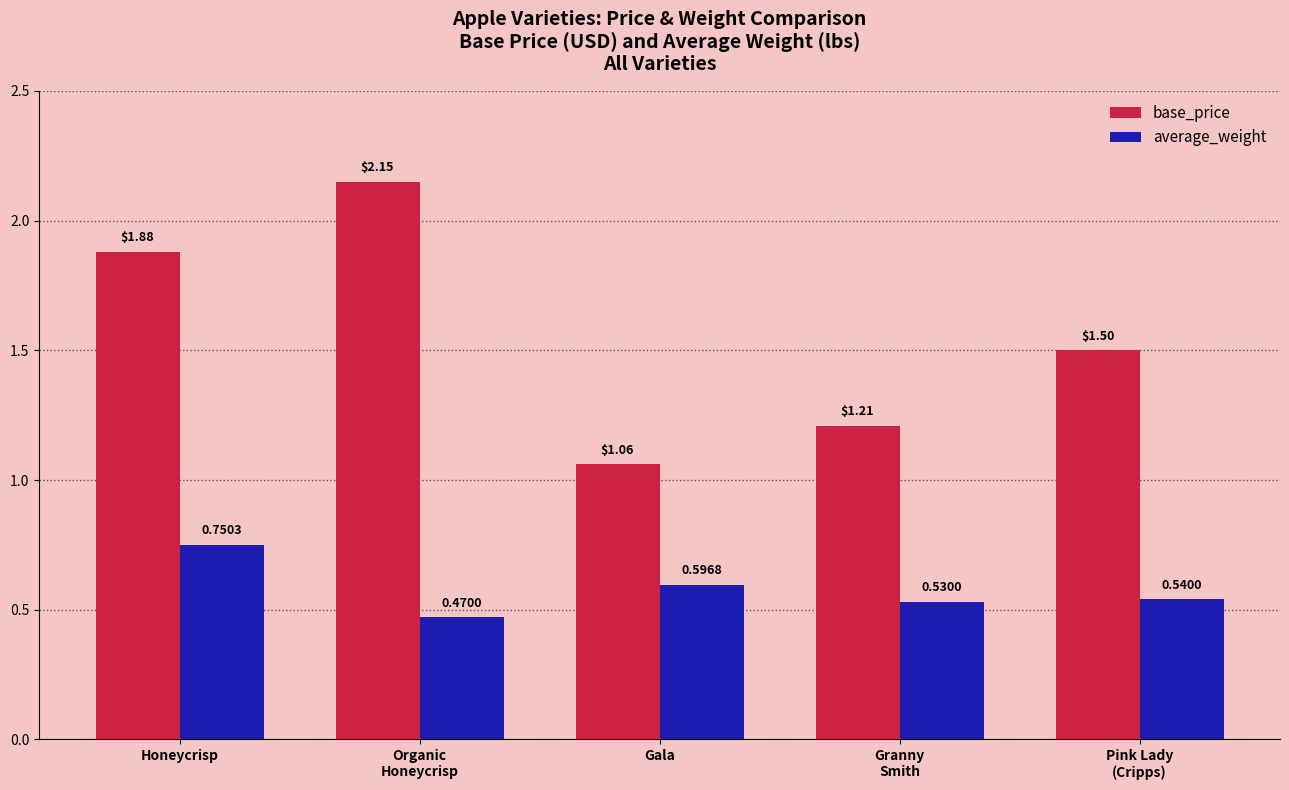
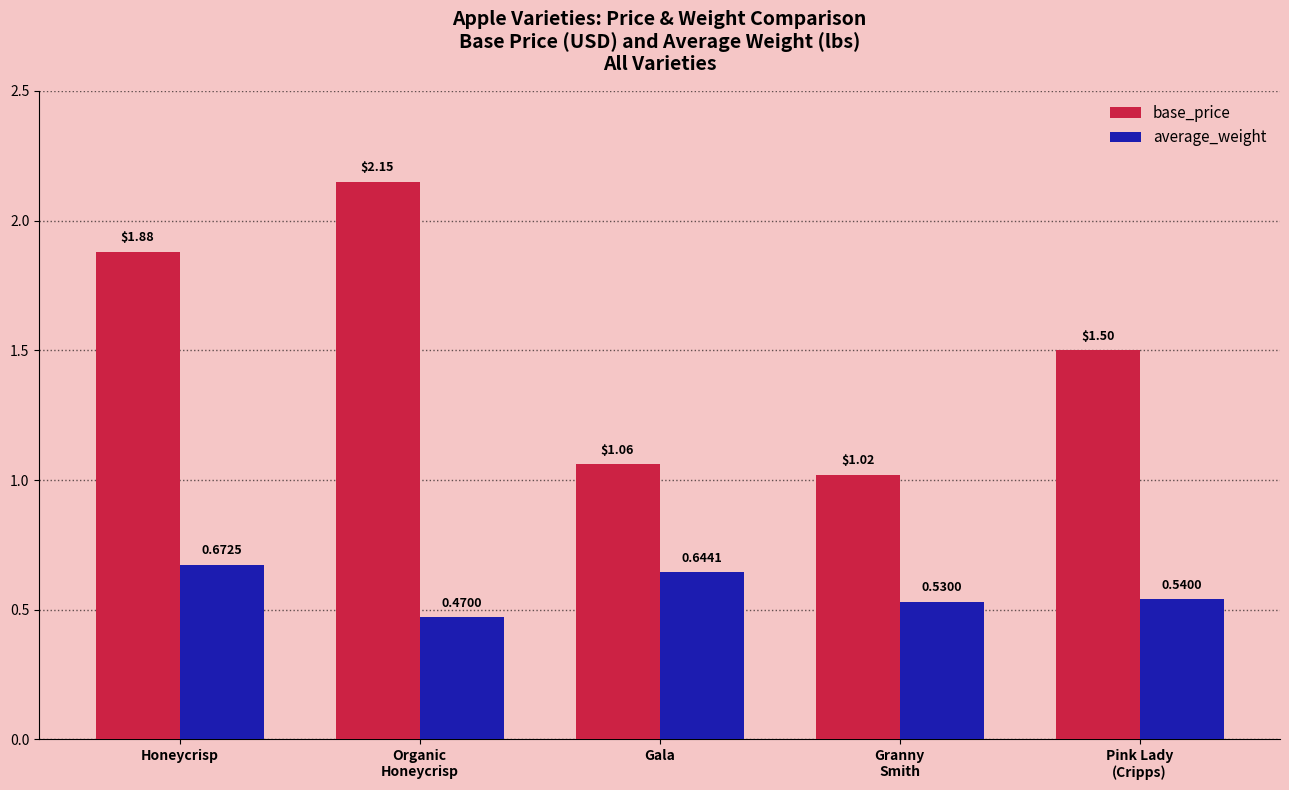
average_weight, Honeycrisp: 0.7503 -> 0.6725
average_weight, Gala: 0.5968 -> 0.6441
base_price, Granny Smith: $1.21 -> $1.02
